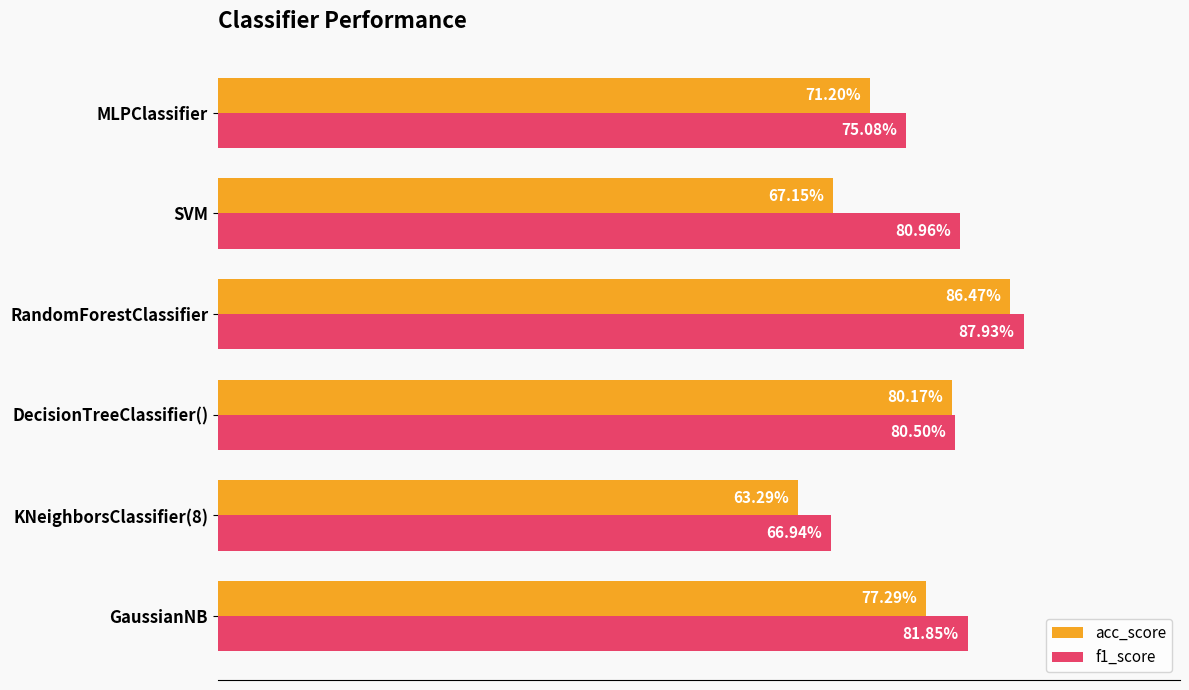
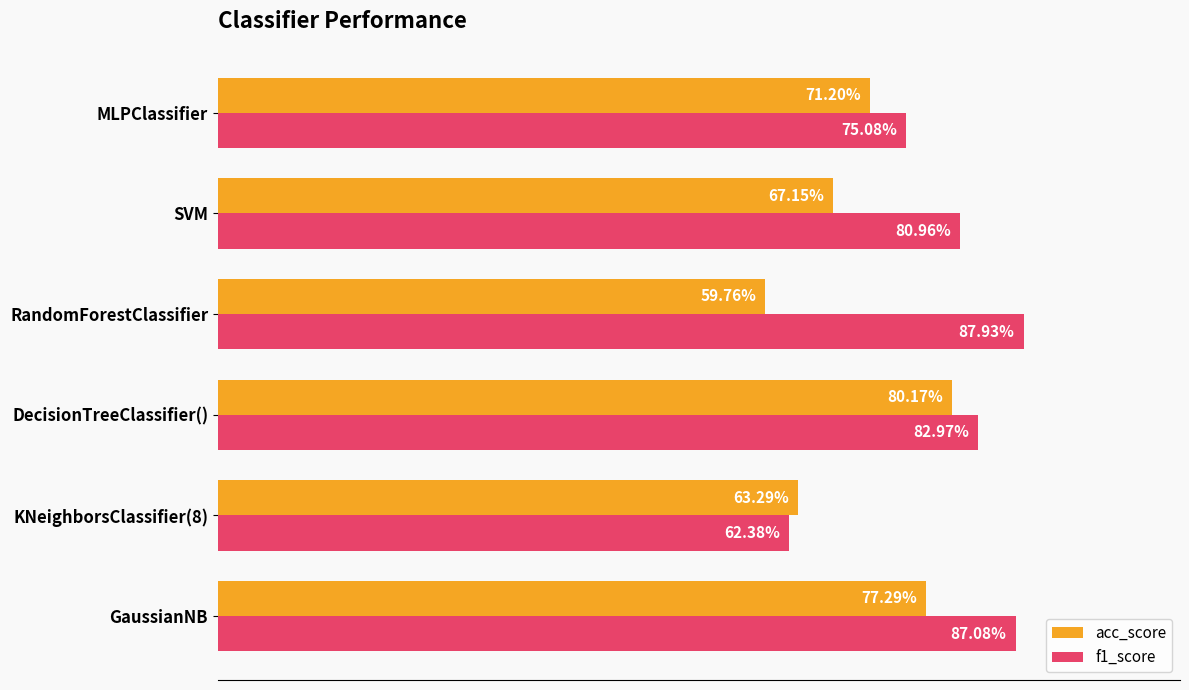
acc_score, RandomForestClassifier: 86.47% -> 59.76%
f1_score, DecisionTreeClassifier(): 80.50% -> 82.97%
f1_score, KNeighborsClassifier(8): 66.94% -> 62.38%
f1_score, GaussianNB: 81.85% -> 87.08%
